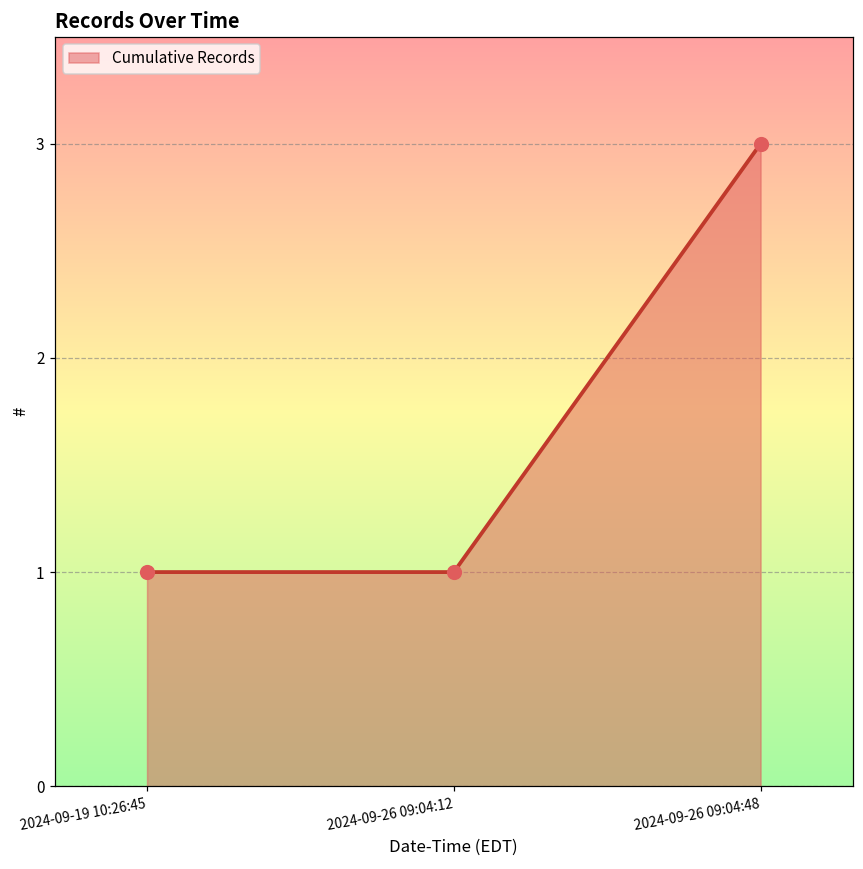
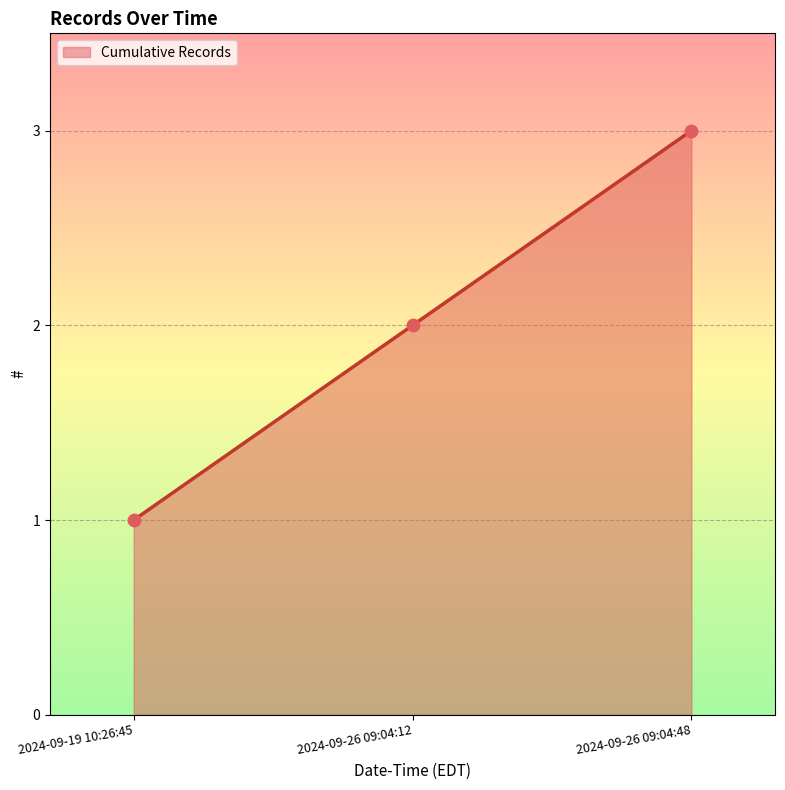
2024-09-26 09:04:12: 1 -> 2
